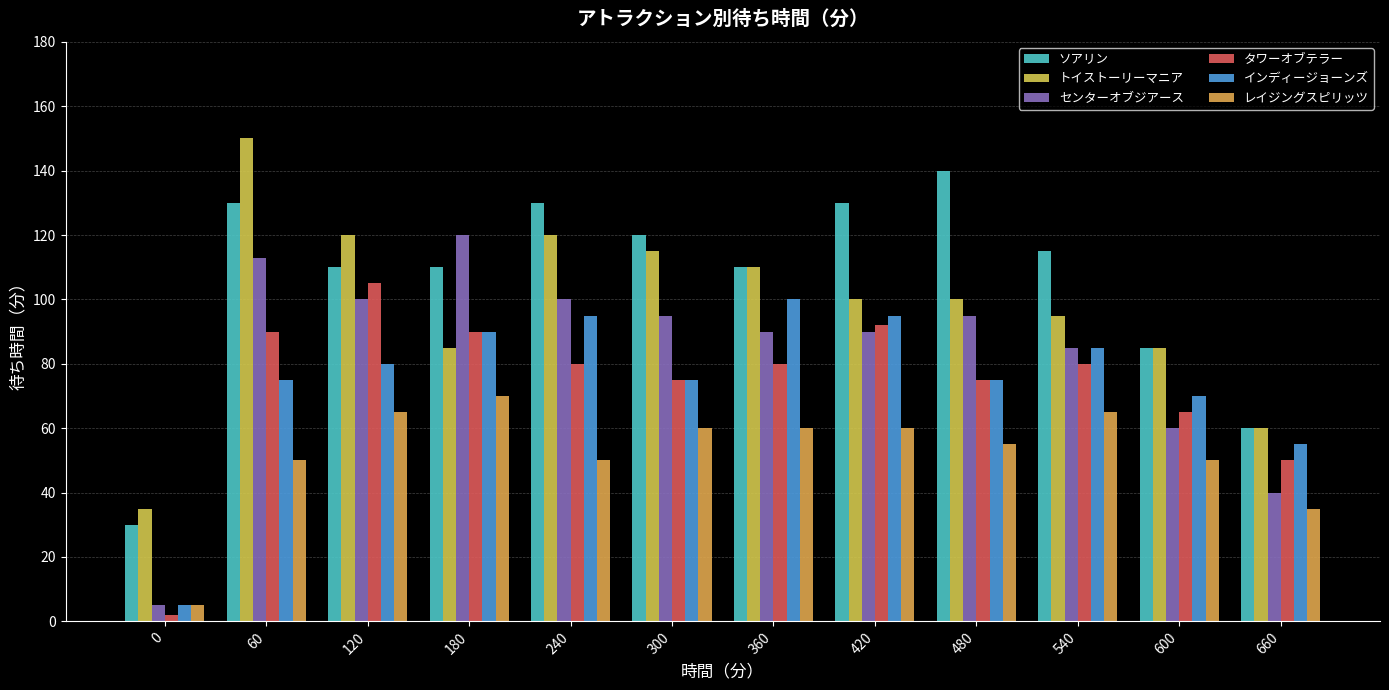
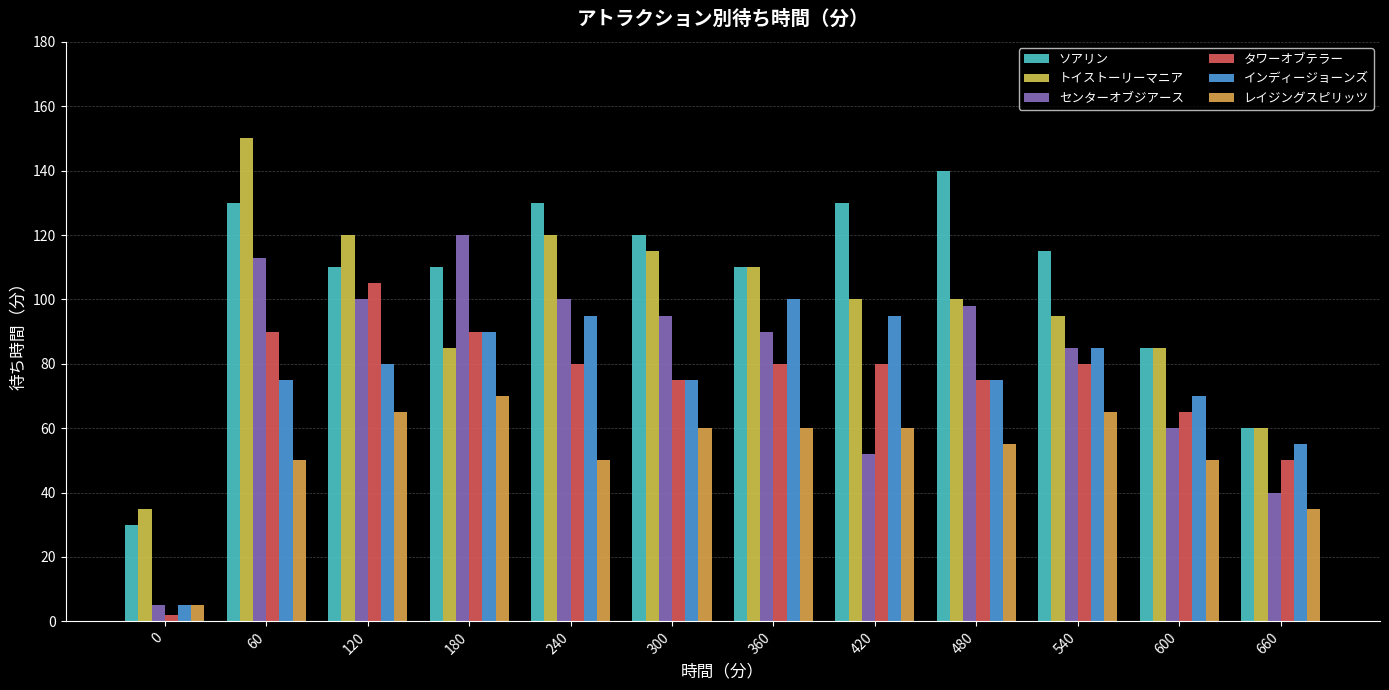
センターオブジアース, 420: 90 -> 52
タワーオブテラー, 420: 92 -> 80
センターオブジアース, 480: 95 -> 98
